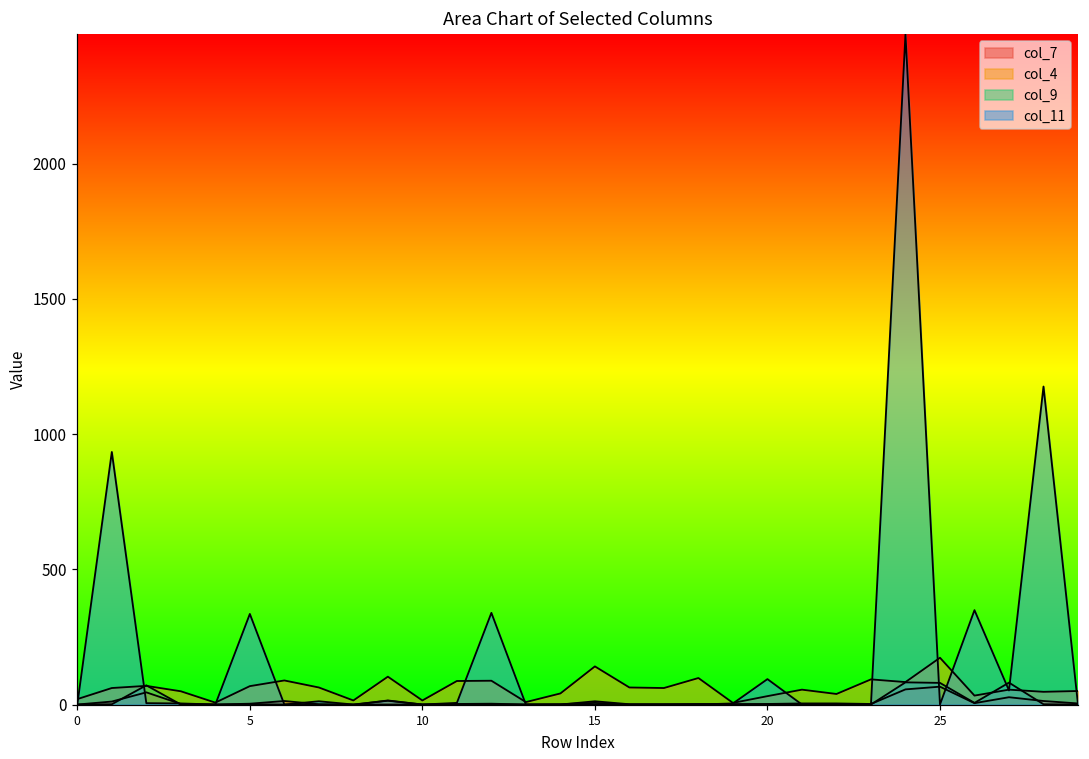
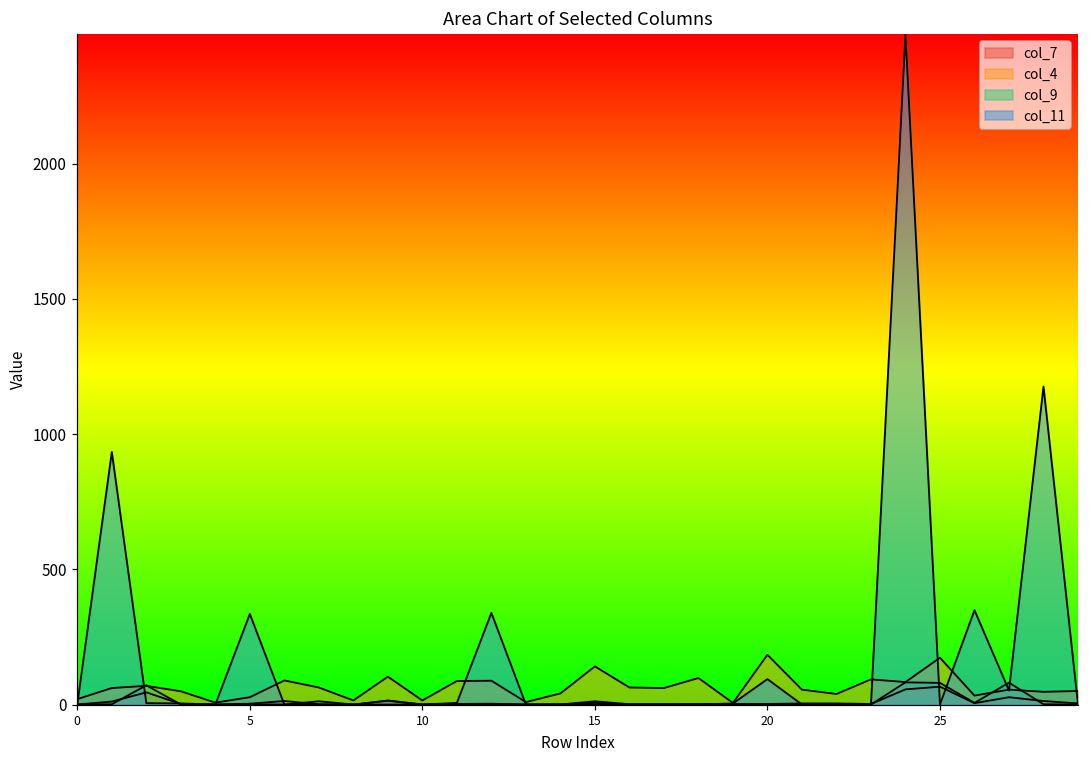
col_4, 5: 70 -> 30
col_4, 20: 30 -> 180
